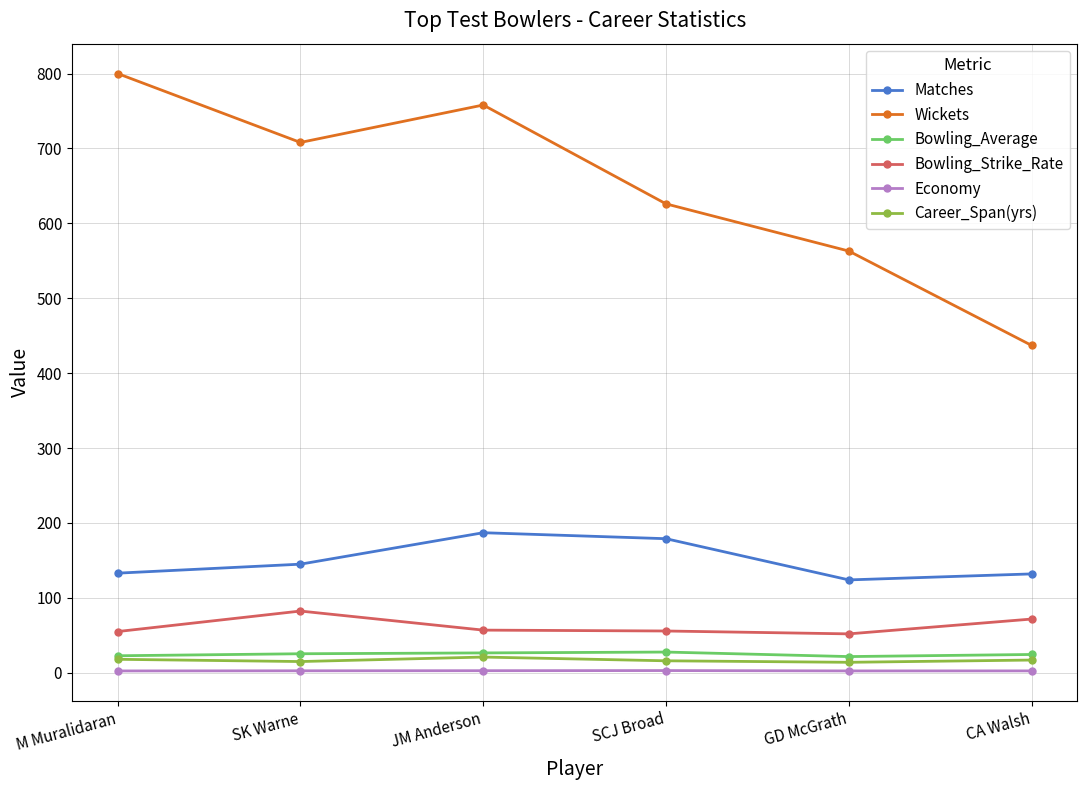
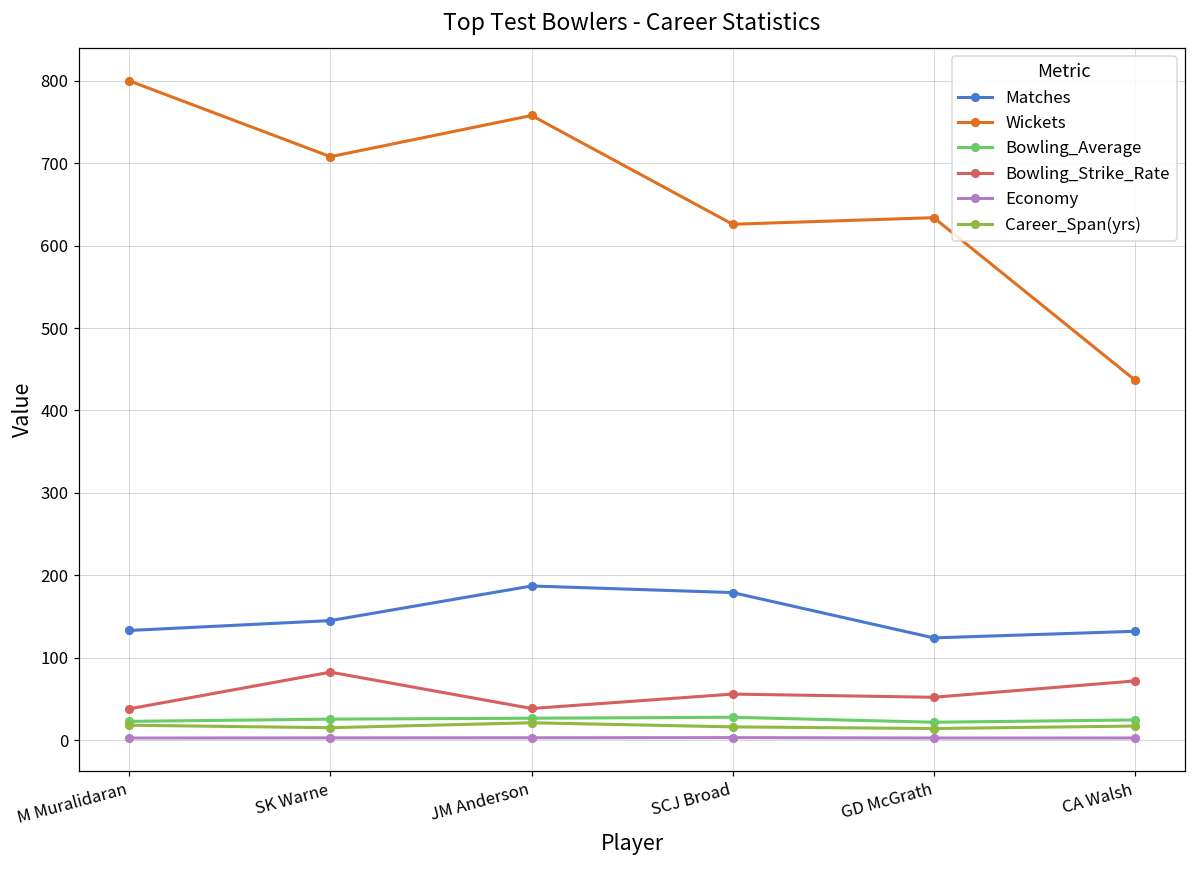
Bowling_Strike_Rate, M Muralidaran: 60 -> 40
Bowling_Strike_Rate, JM Anderson: 60 -> 40
Wickets, GD McGrath: 560 -> 630
